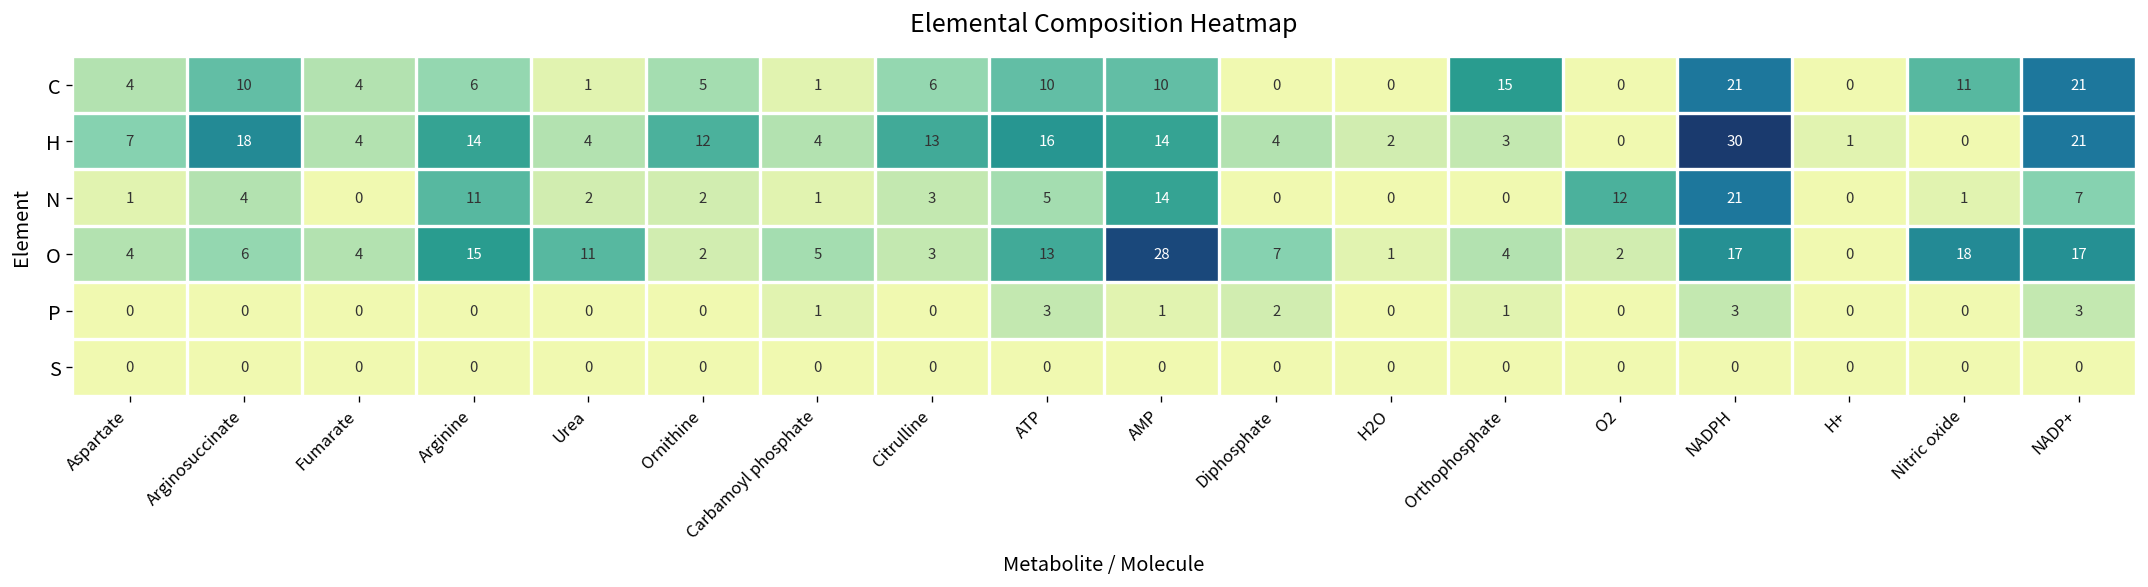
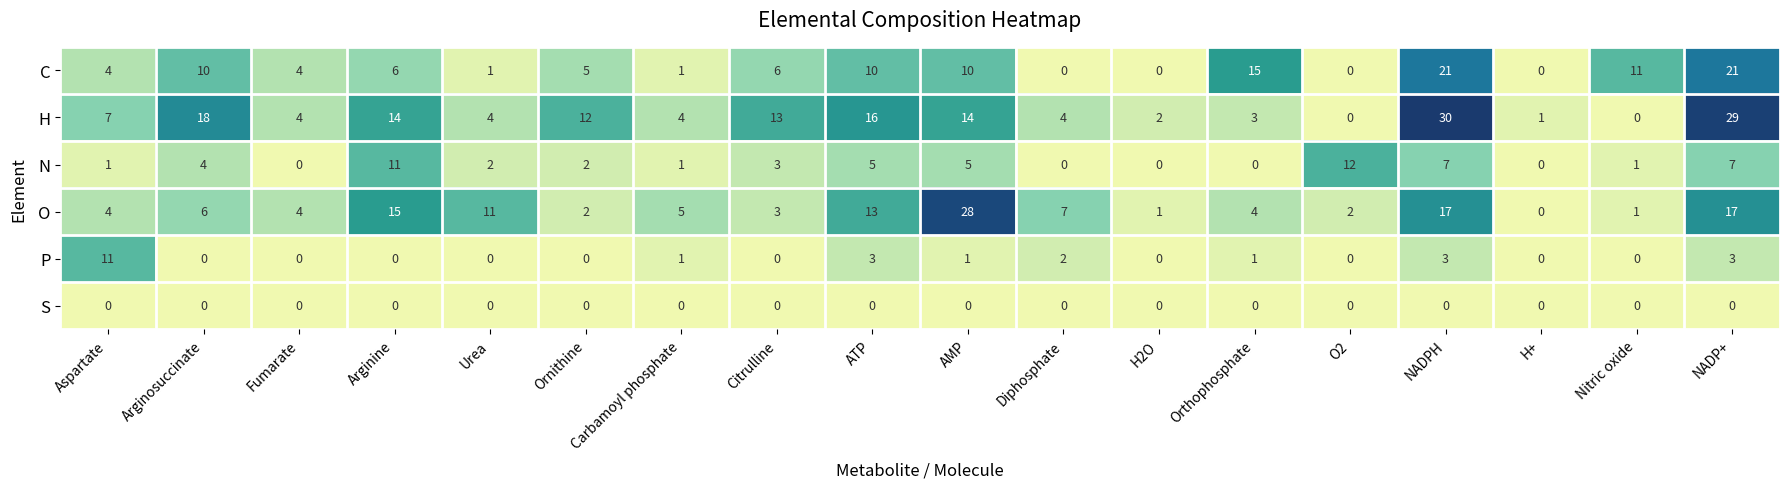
H, NADP+: 21 -> 29
N, AMP: 14 -> 5
N, NADPH: 21 -> 7
O, Nitric oxide: 18 -> 1
P, Aspartate: 0 -> 11
